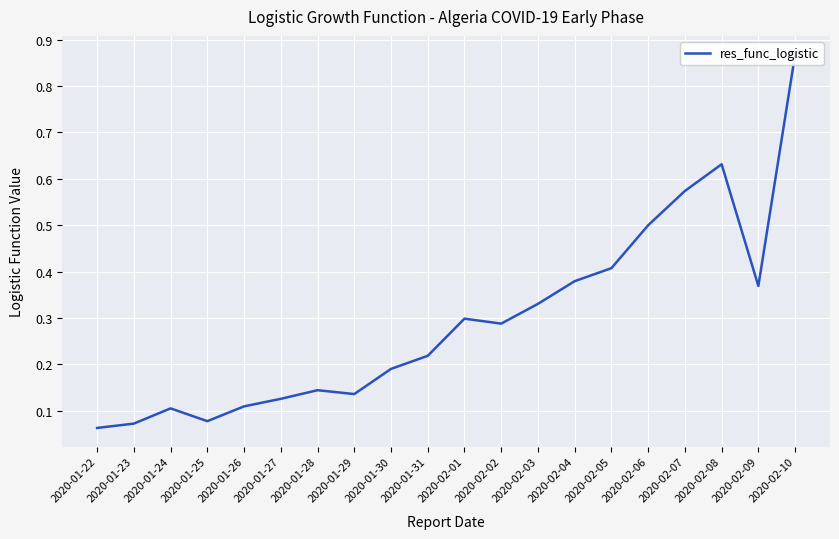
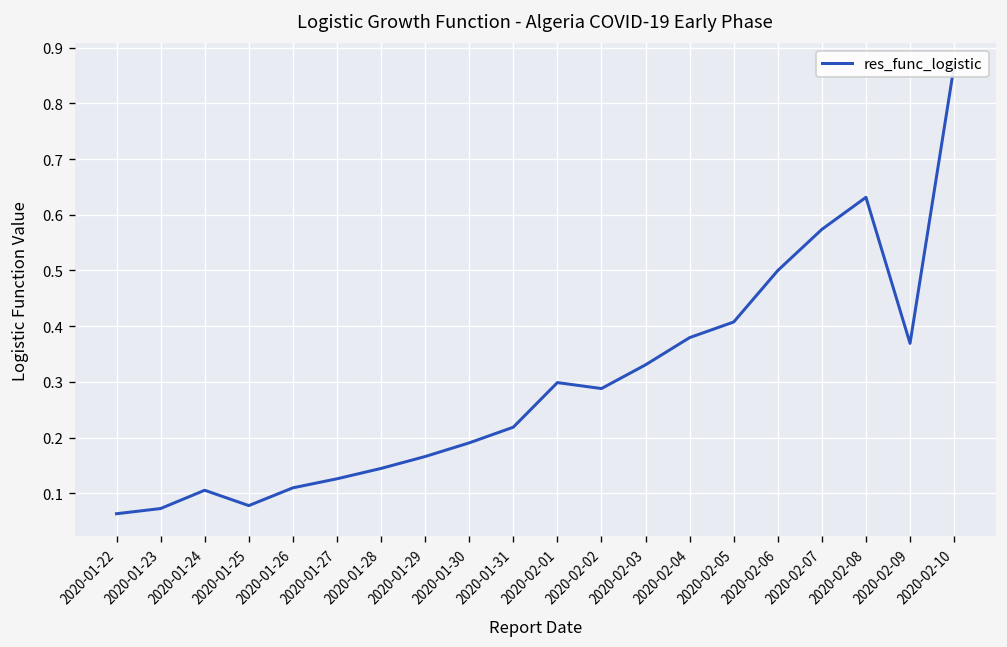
2020-01-29: 0.14 -> 0.17
